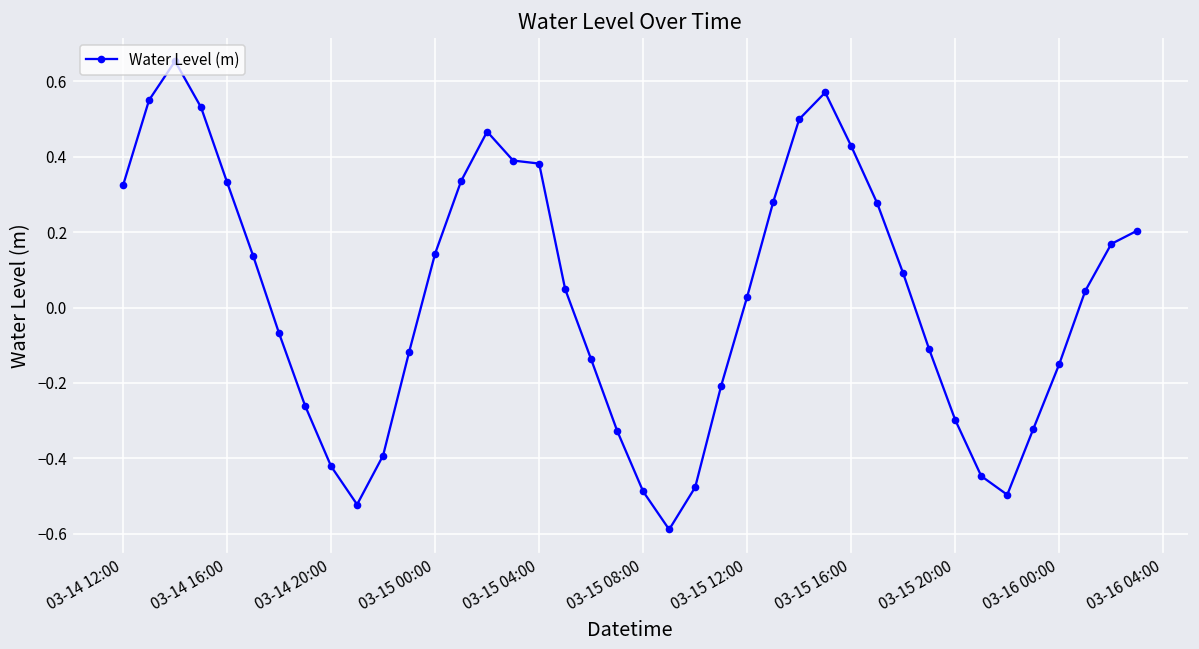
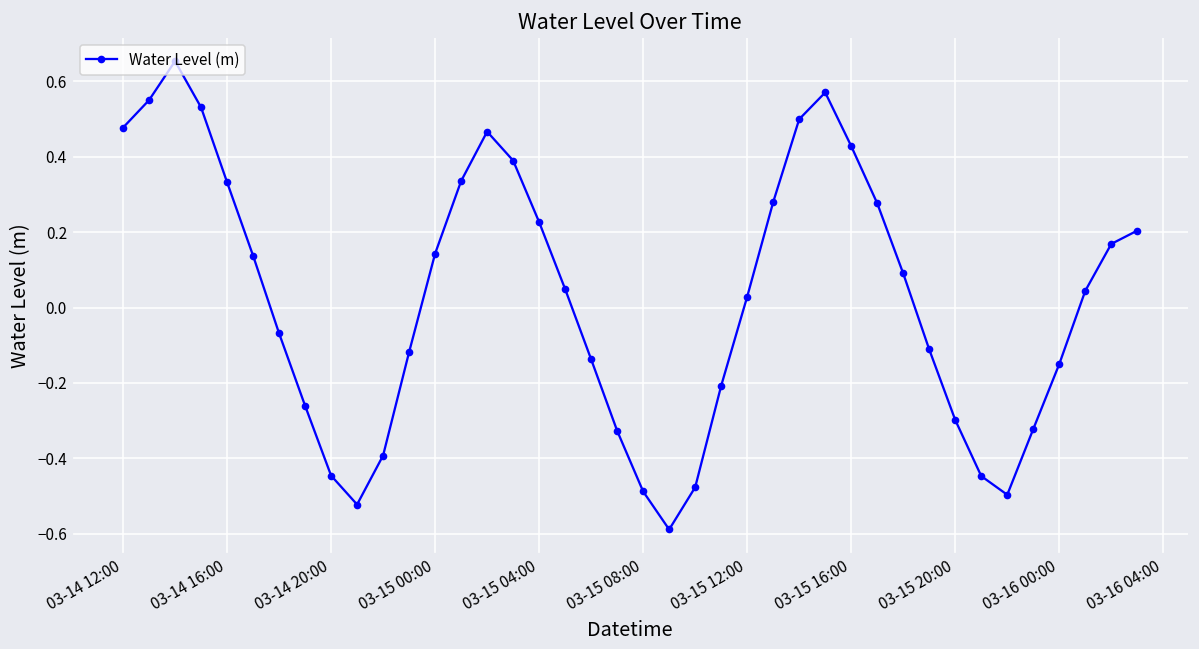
03-14 12:00: 0.32 -> 0.48
03-14 20:00: -0.42 -> -0.45
03-15 04:00: 0.38 -> 0.23
